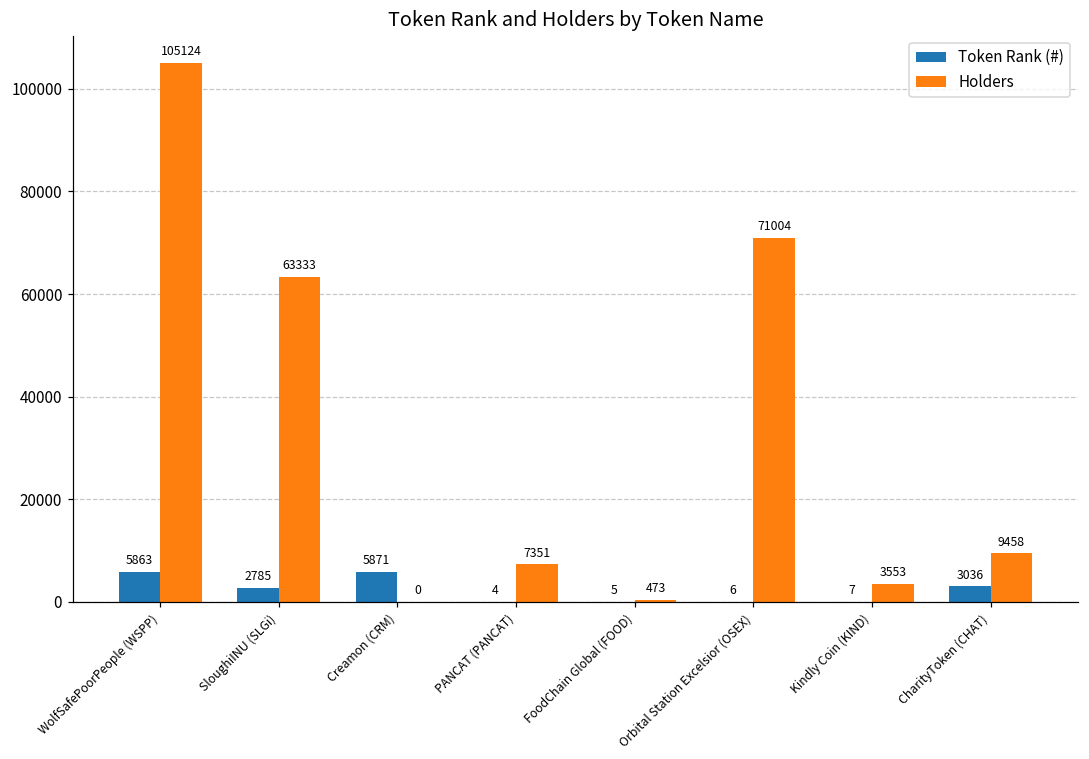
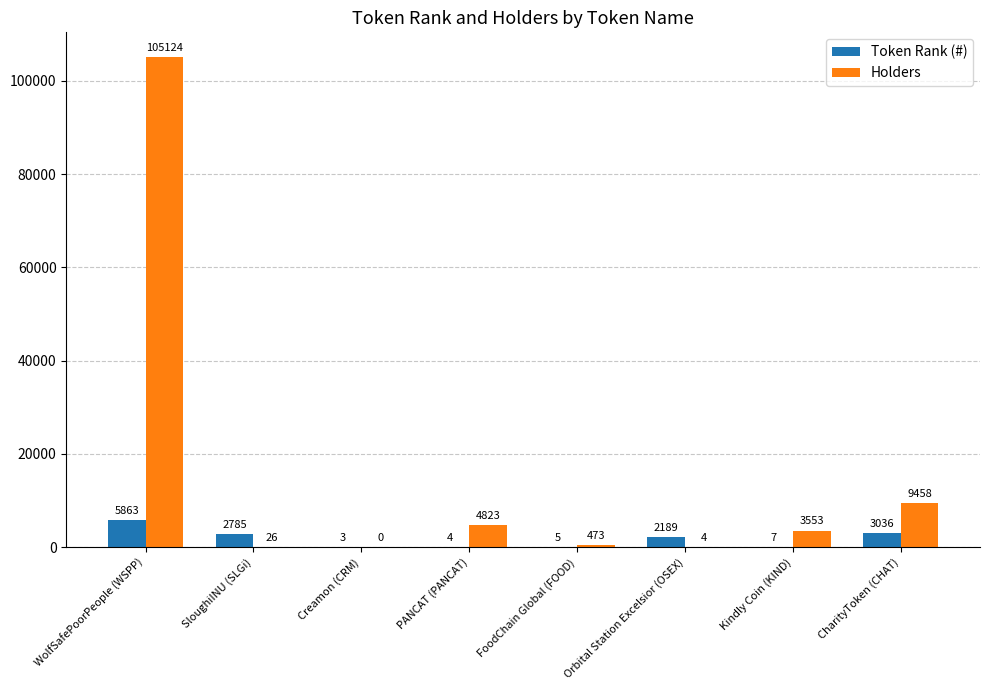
Holders, SloughiINU (SLGi): 63333 -> 26
Token Rank (#), Creamon (CRM): 5871 -> 3
Holders, PANCAT (PANCAT): 7351 -> 4823
Token Rank (#), Orbital Station Excelsior (OSEX): 6 -> 2189
Holders, Orbital Station Excelsior (OSEX): 71004 -> 4
